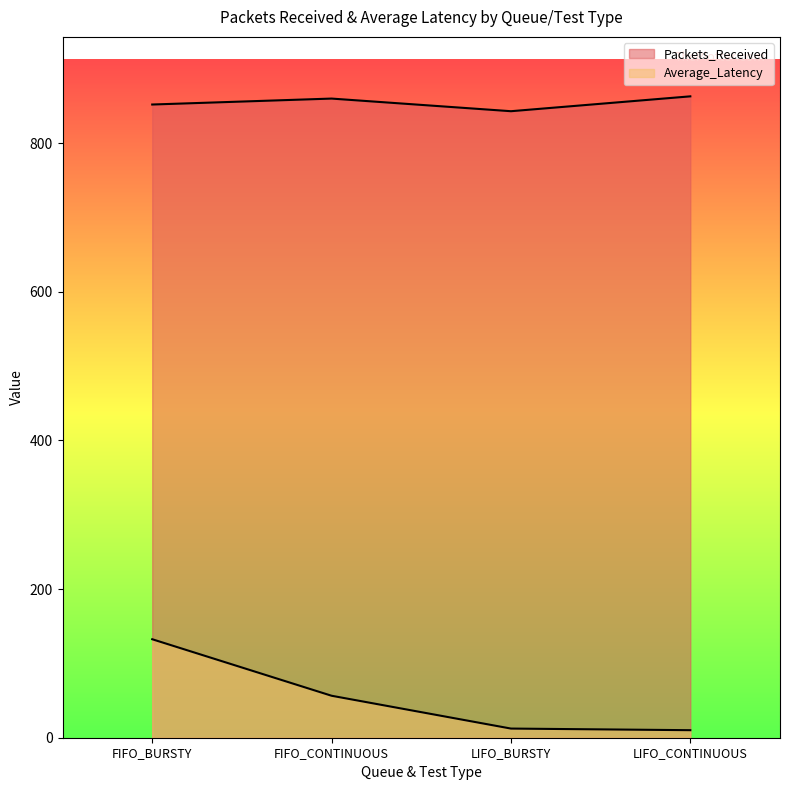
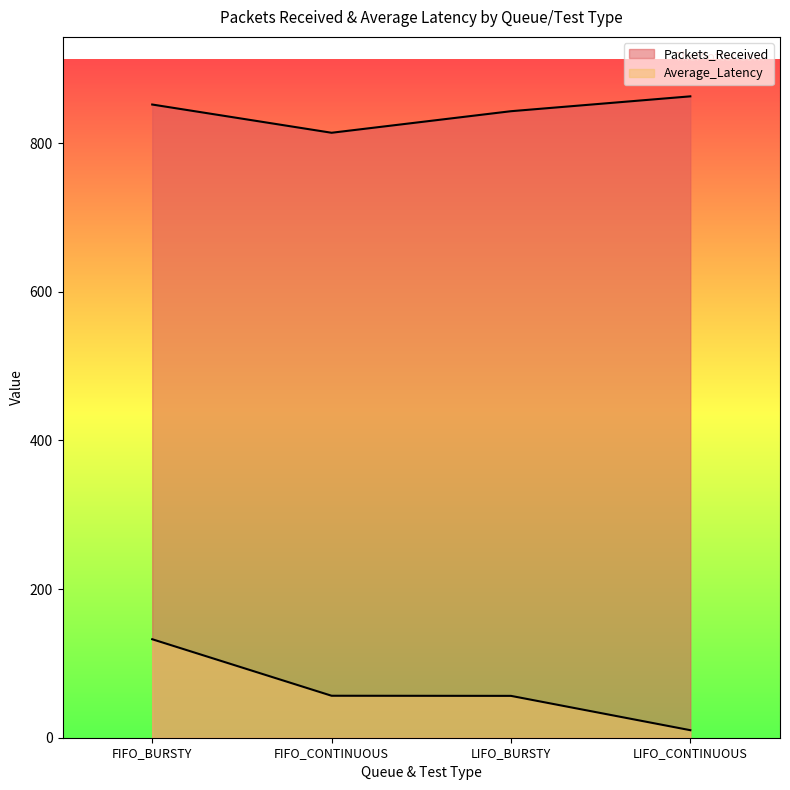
Packets_Received, FIFO_CONTINUOUS: 860 -> 810
Average_Latency, LIFO_BURSTY: 10 -> 60
